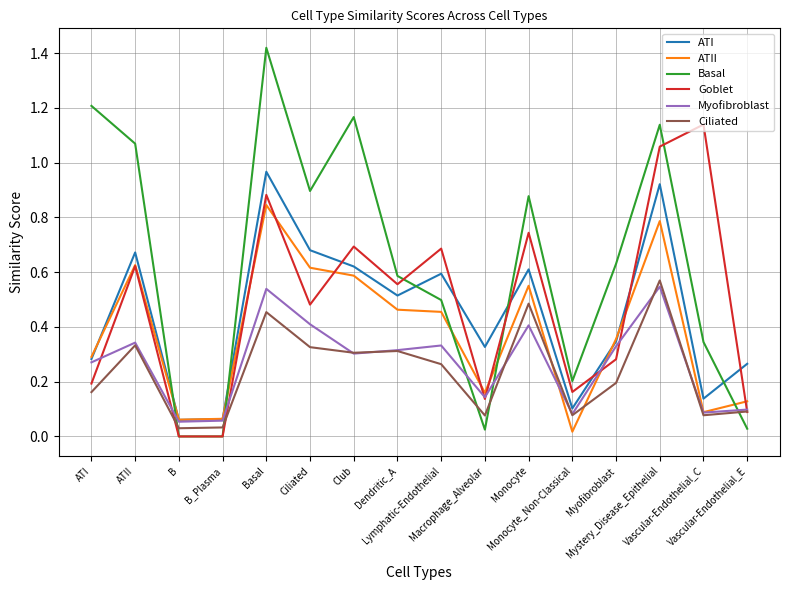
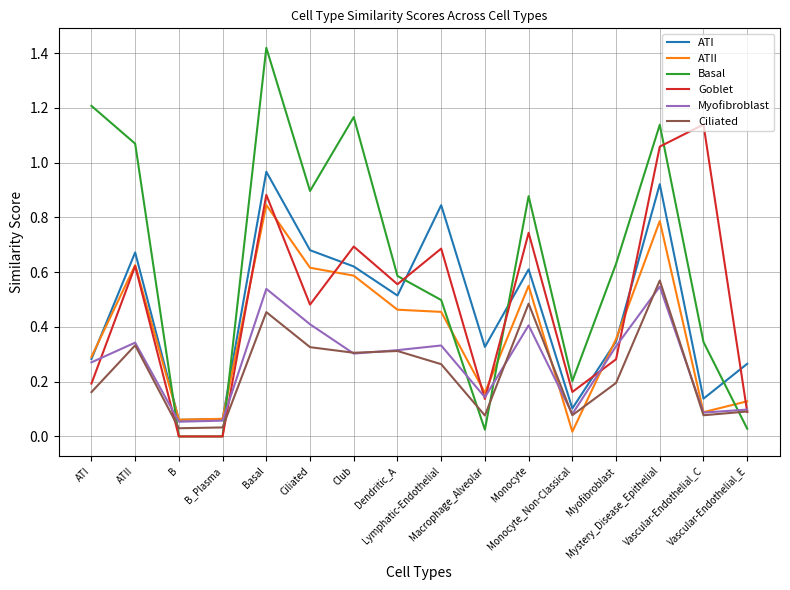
ATI, Lymphatic-Endothelial: 0.59 -> 0.84
